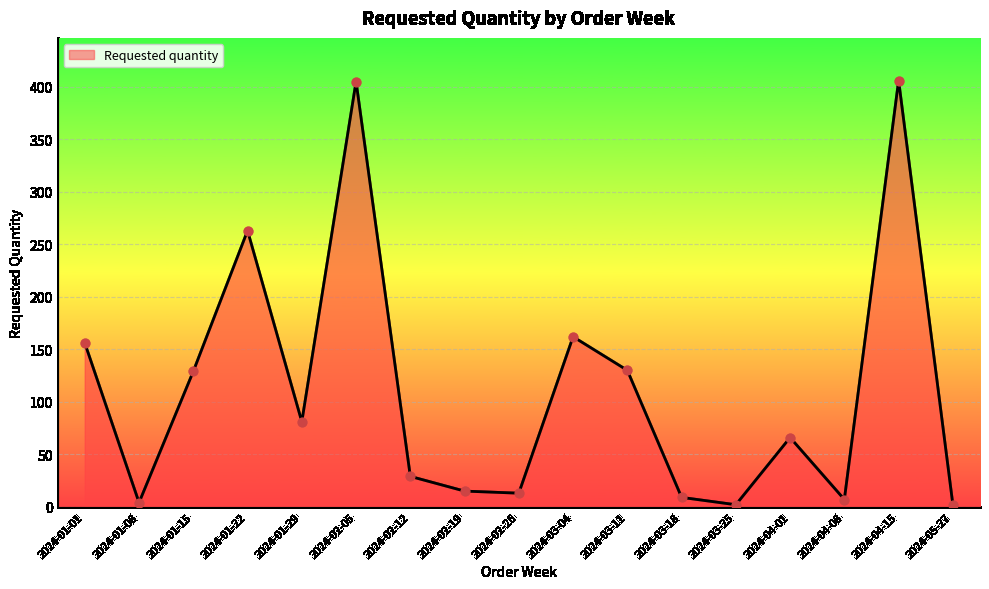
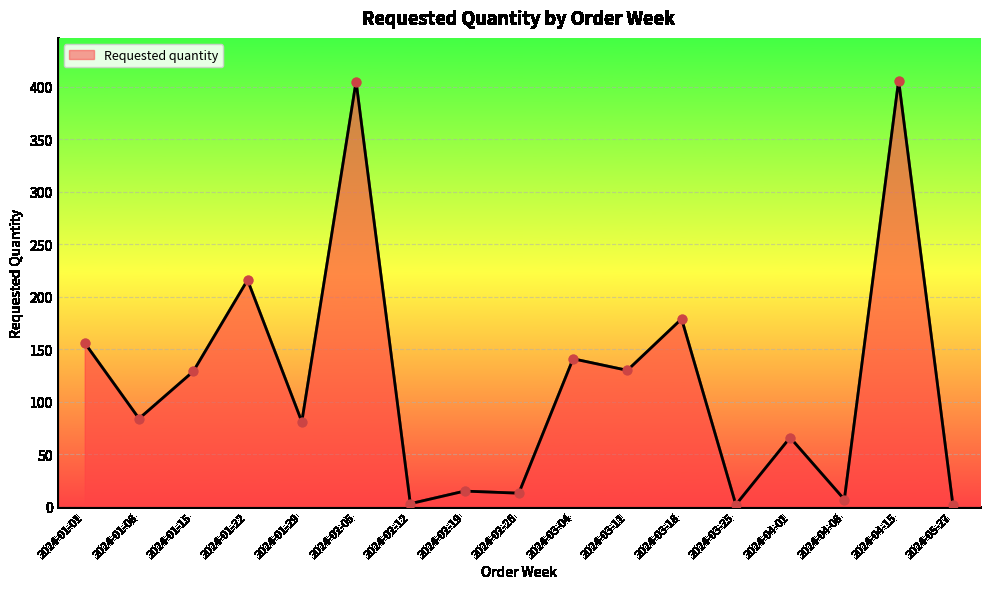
2024-01-08: 4 -> 84
2024-01-22: 263 -> 216
2024-02-12: 29 -> 3
2024-03-04: 162 -> 141
2024-03-18: 9 -> 179
